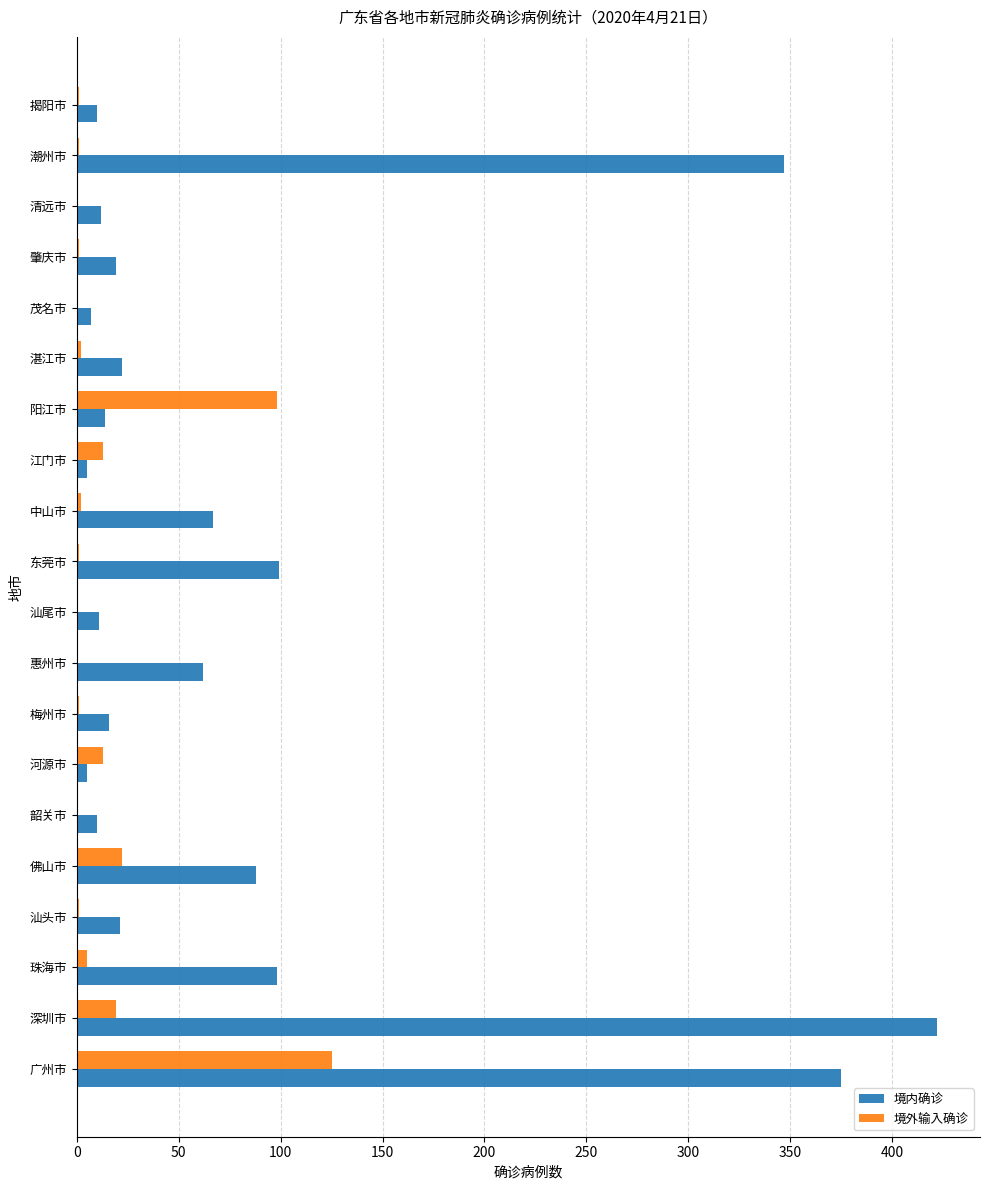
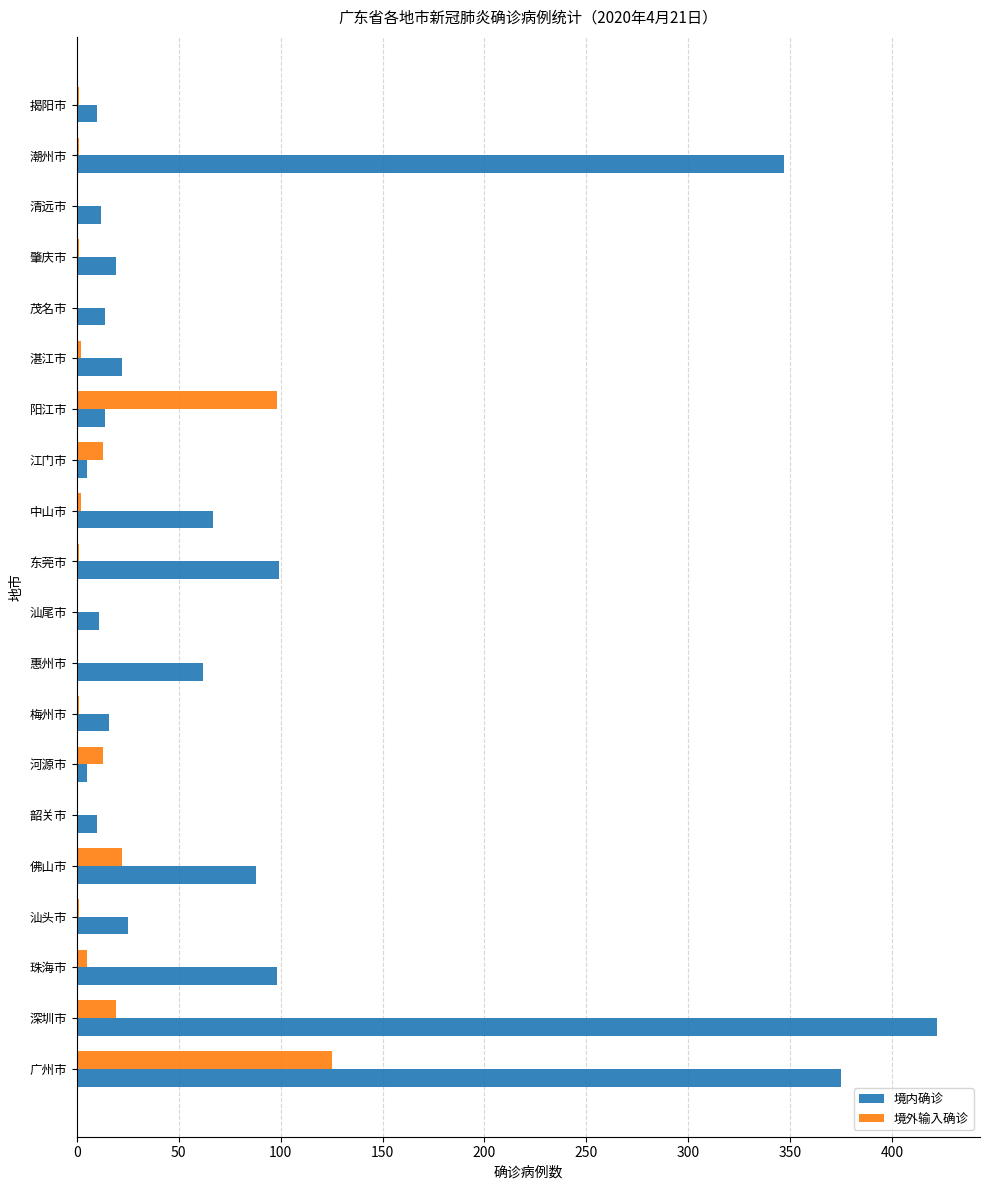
境内确诊, 茂名市: 7 -> 14
境内确诊, 汕头市: 21 -> 25
